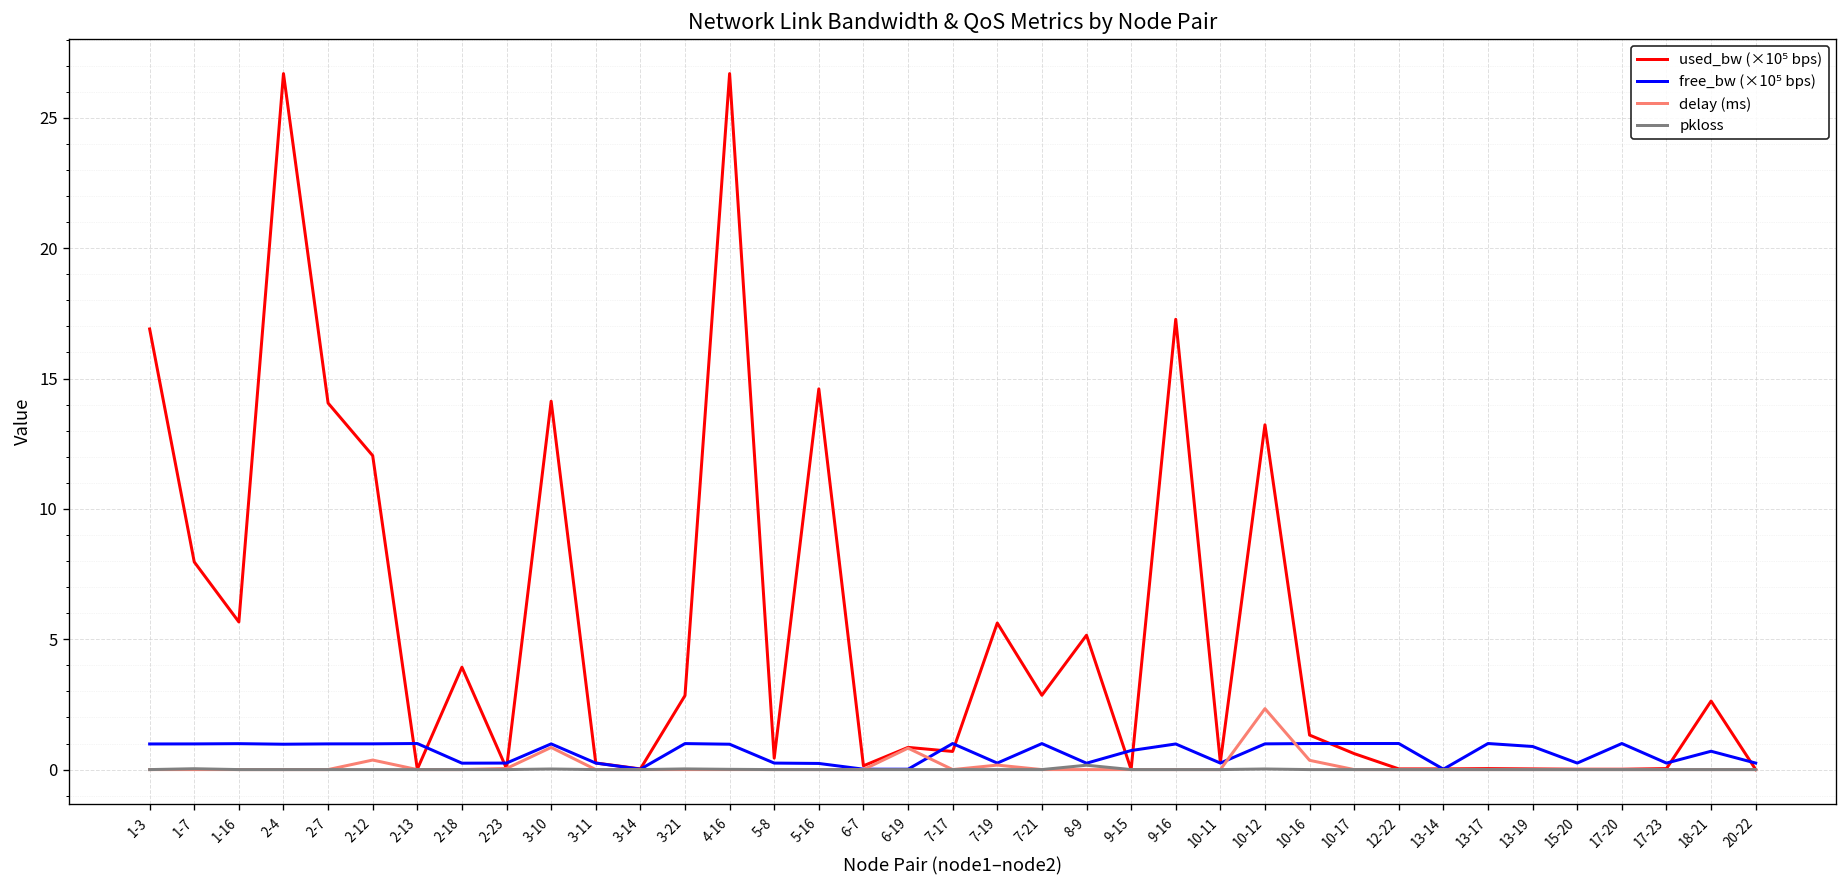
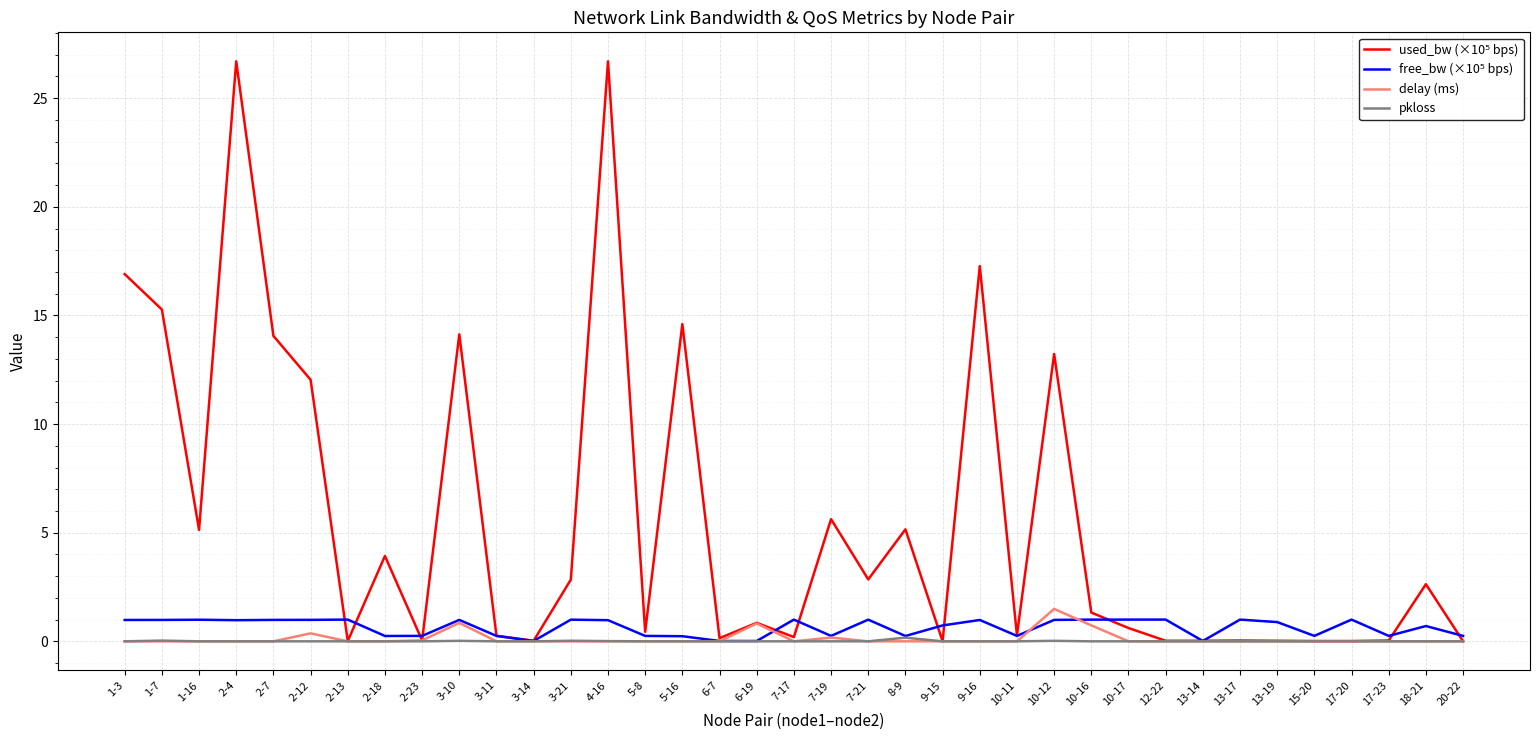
used_bw (×10⁵ bps), 1-7: 8.0 -> 15.3
used_bw (×10⁵ bps), 1-16: 5.7 -> 5.1
used_bw (×10⁵ bps), 7-17: 0.7 -> 0.2
delay (ms), 10-12: 2.3 -> 1.5
delay (ms), 10-16: 0.4 -> 0.7
